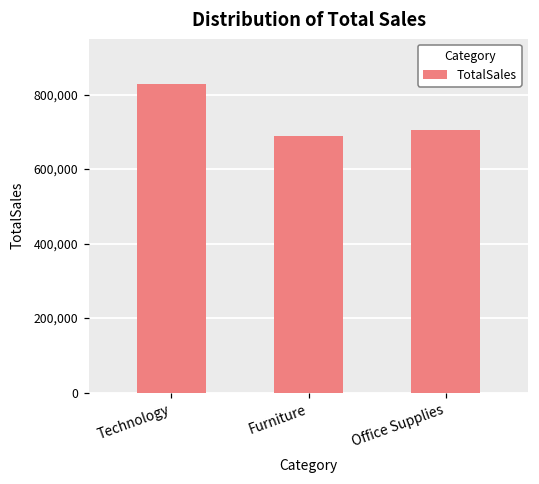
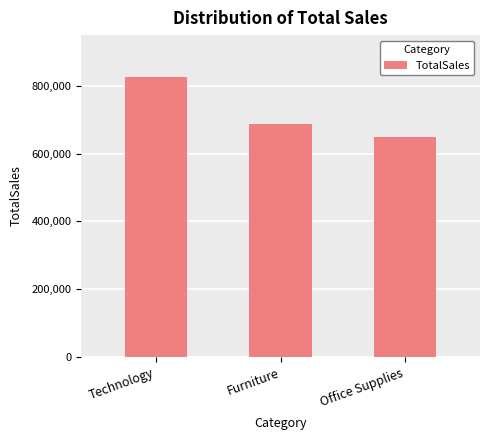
Office Supplies: 710,000 -> 650,000
